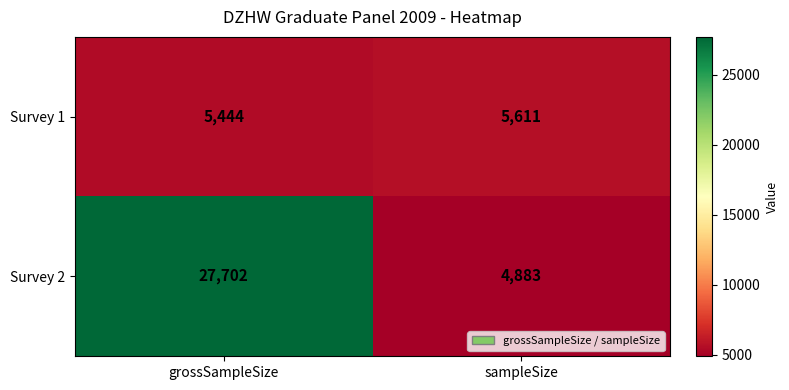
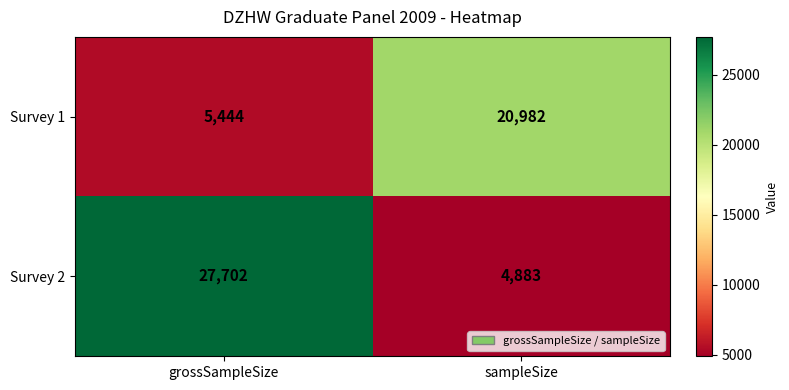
Survey 1, sampleSize: 5,611 -> 20,982
